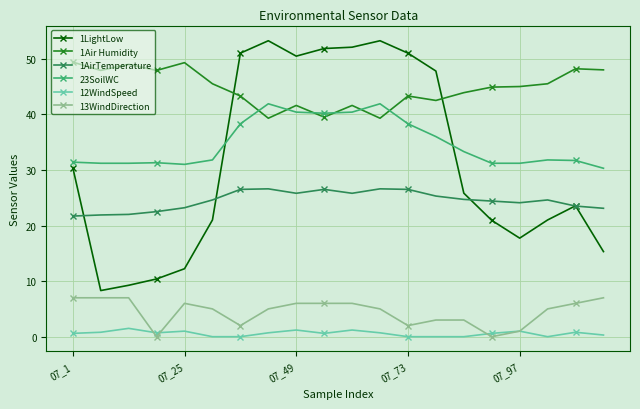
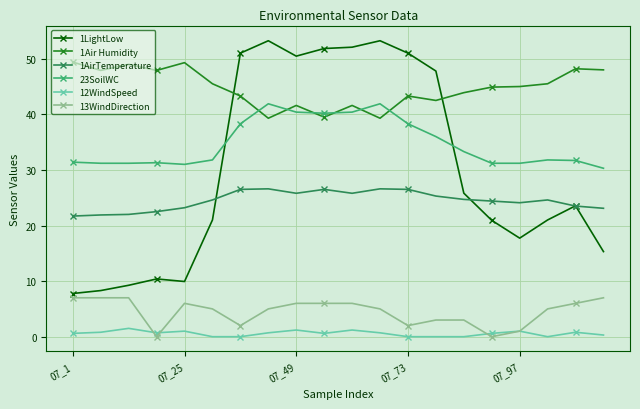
1LightLow, 07_1: 30 -> 8
1LightLow, 07_25: 12 -> 10
